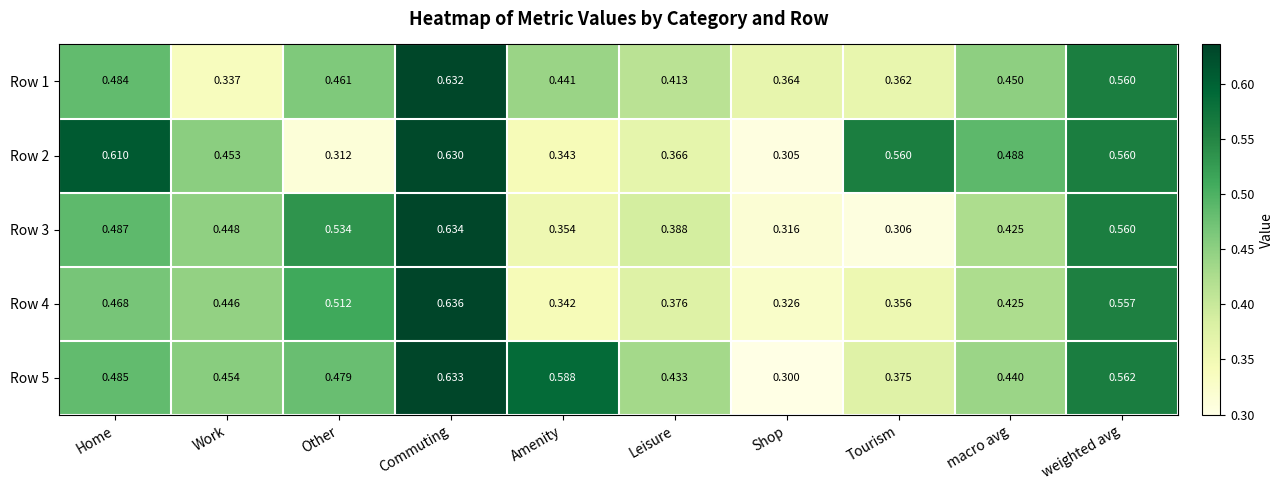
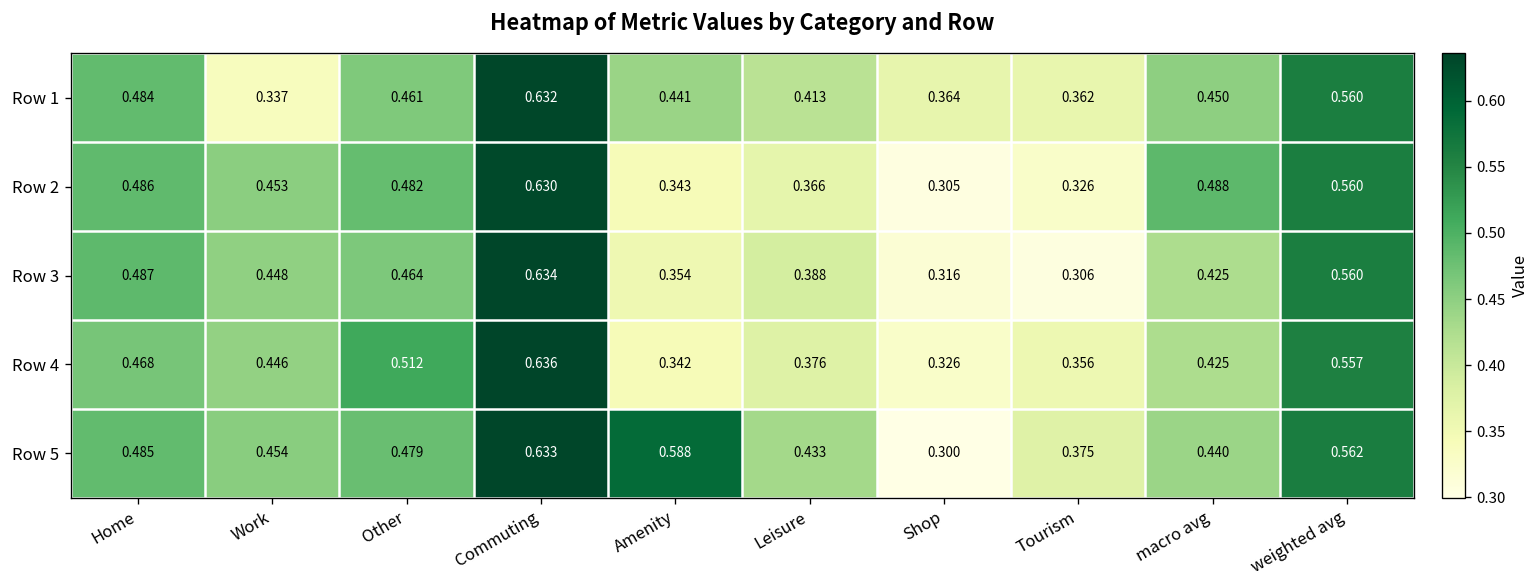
Row 2, Home: 0.610 -> 0.486
Row 2, Other: 0.312 -> 0.482
Row 2, Tourism: 0.560 -> 0.326
Row 3, Other: 0.534 -> 0.464
